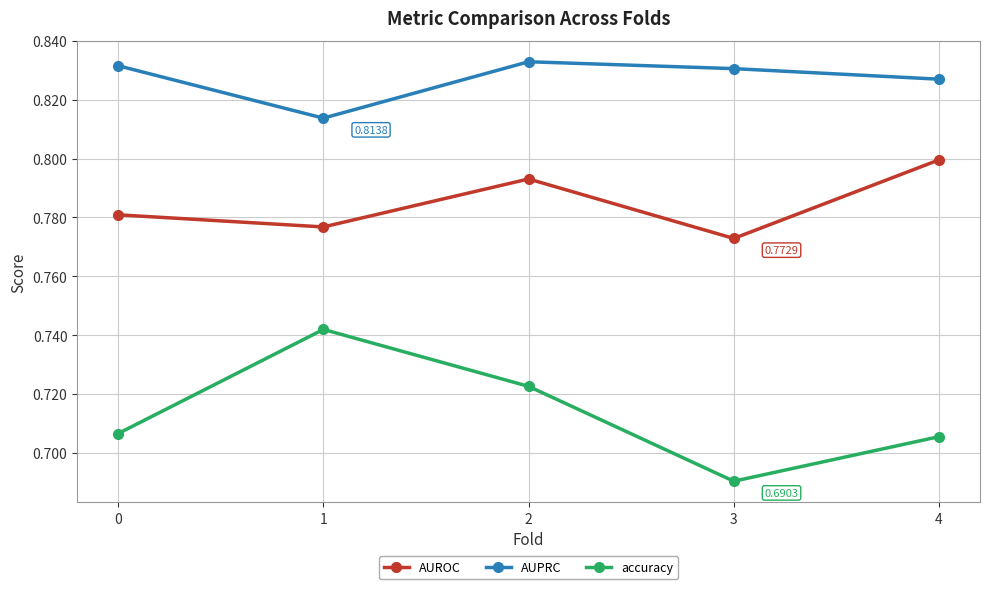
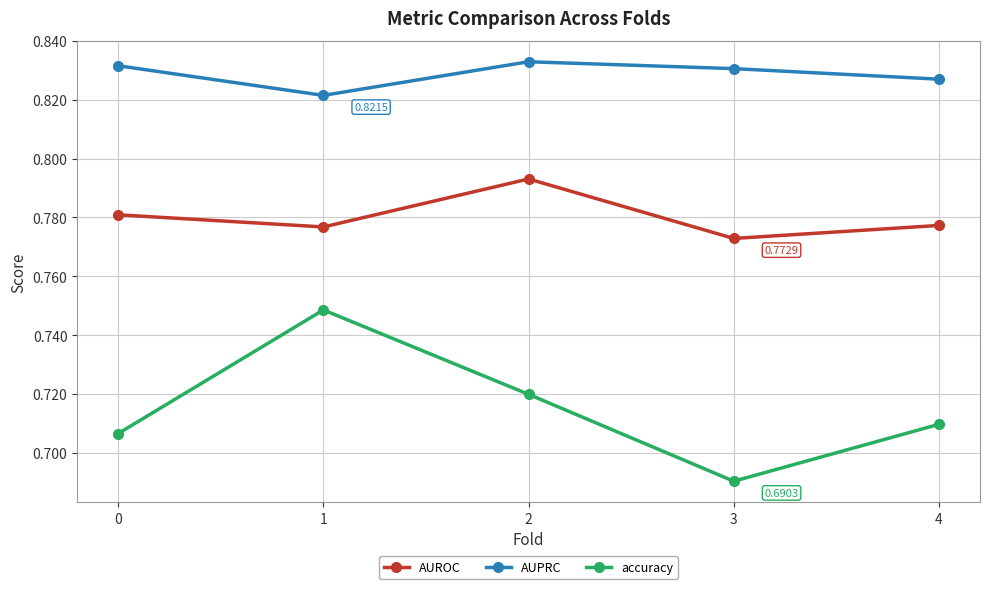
AUPRC, 1: 0.8138 -> 0.8215
accuracy, 1: 0.742 -> 0.749
accuracy, 2: 0.723 -> 0.720
AUROC, 4: 0.800 -> 0.777
accuracy, 4: 0.705 -> 0.710
